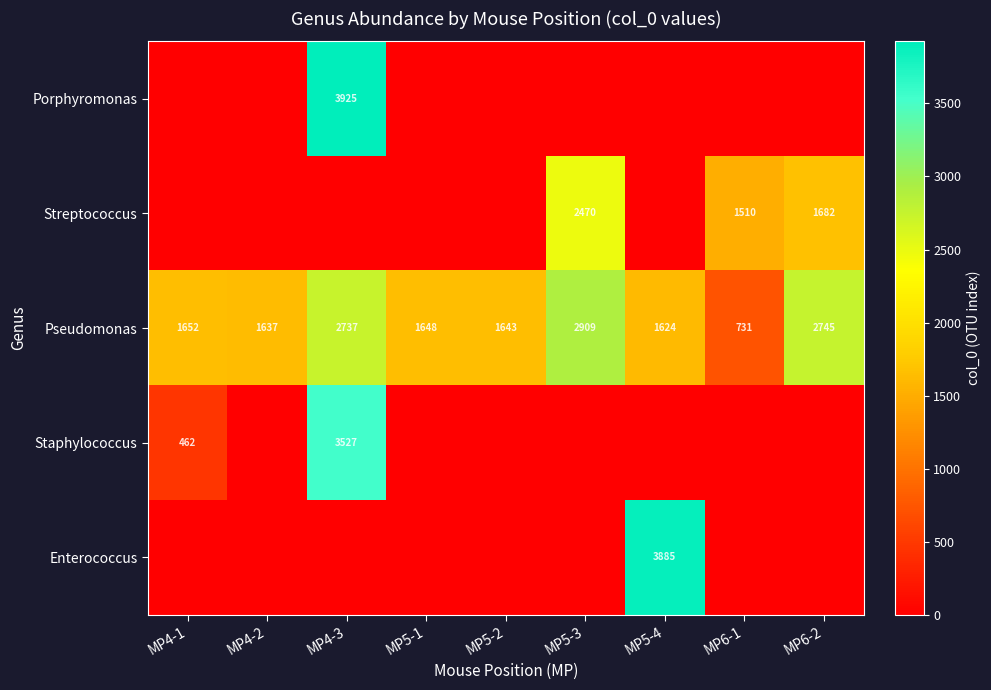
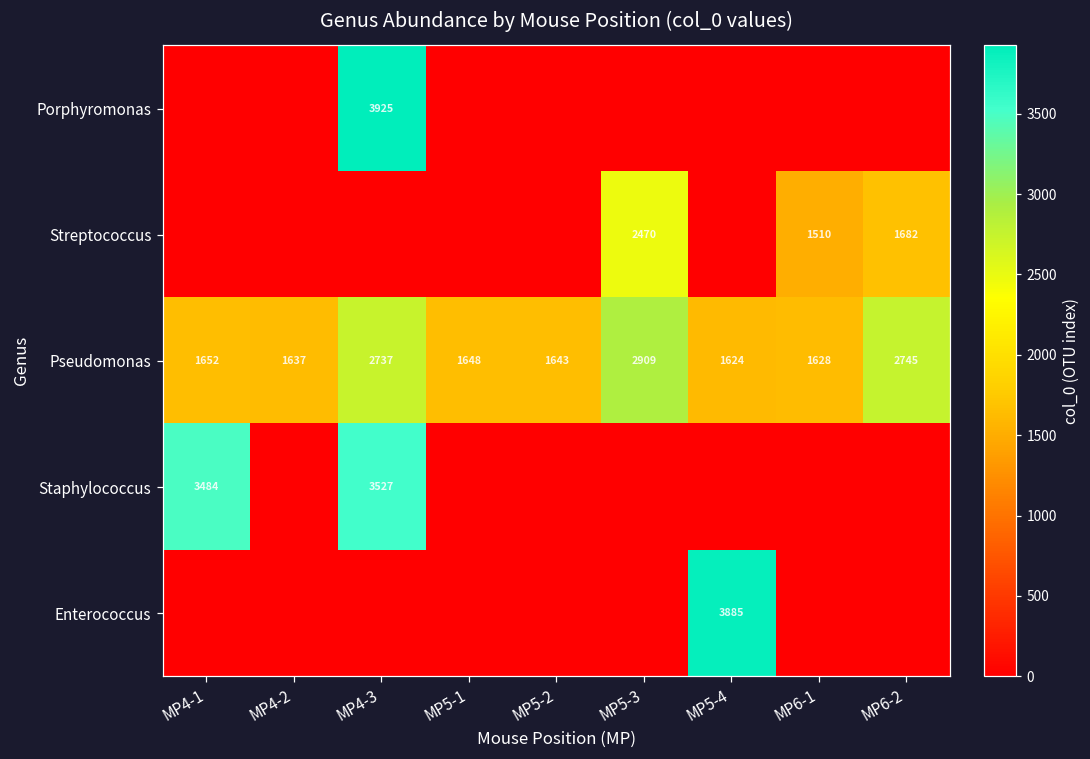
Pseudomonas, MP6-1: 731 -> 1628
Staphylococcus, MP4-1: 462 -> 3484
